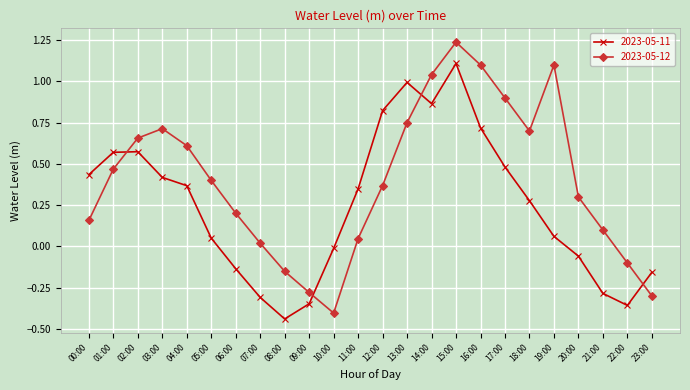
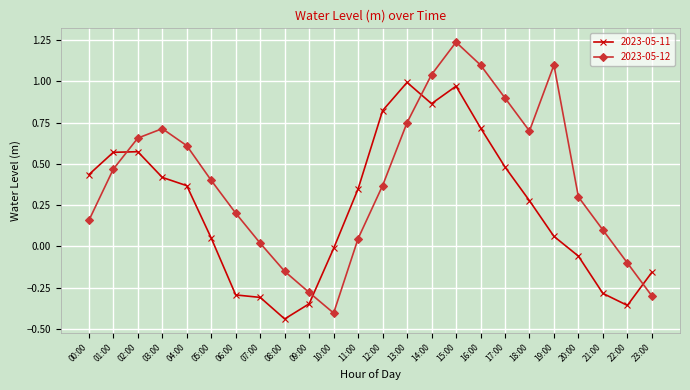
2023-05-11, 06:00: -0.14 -> -0.29
2023-05-11, 15:00: 1.11 -> 0.97
